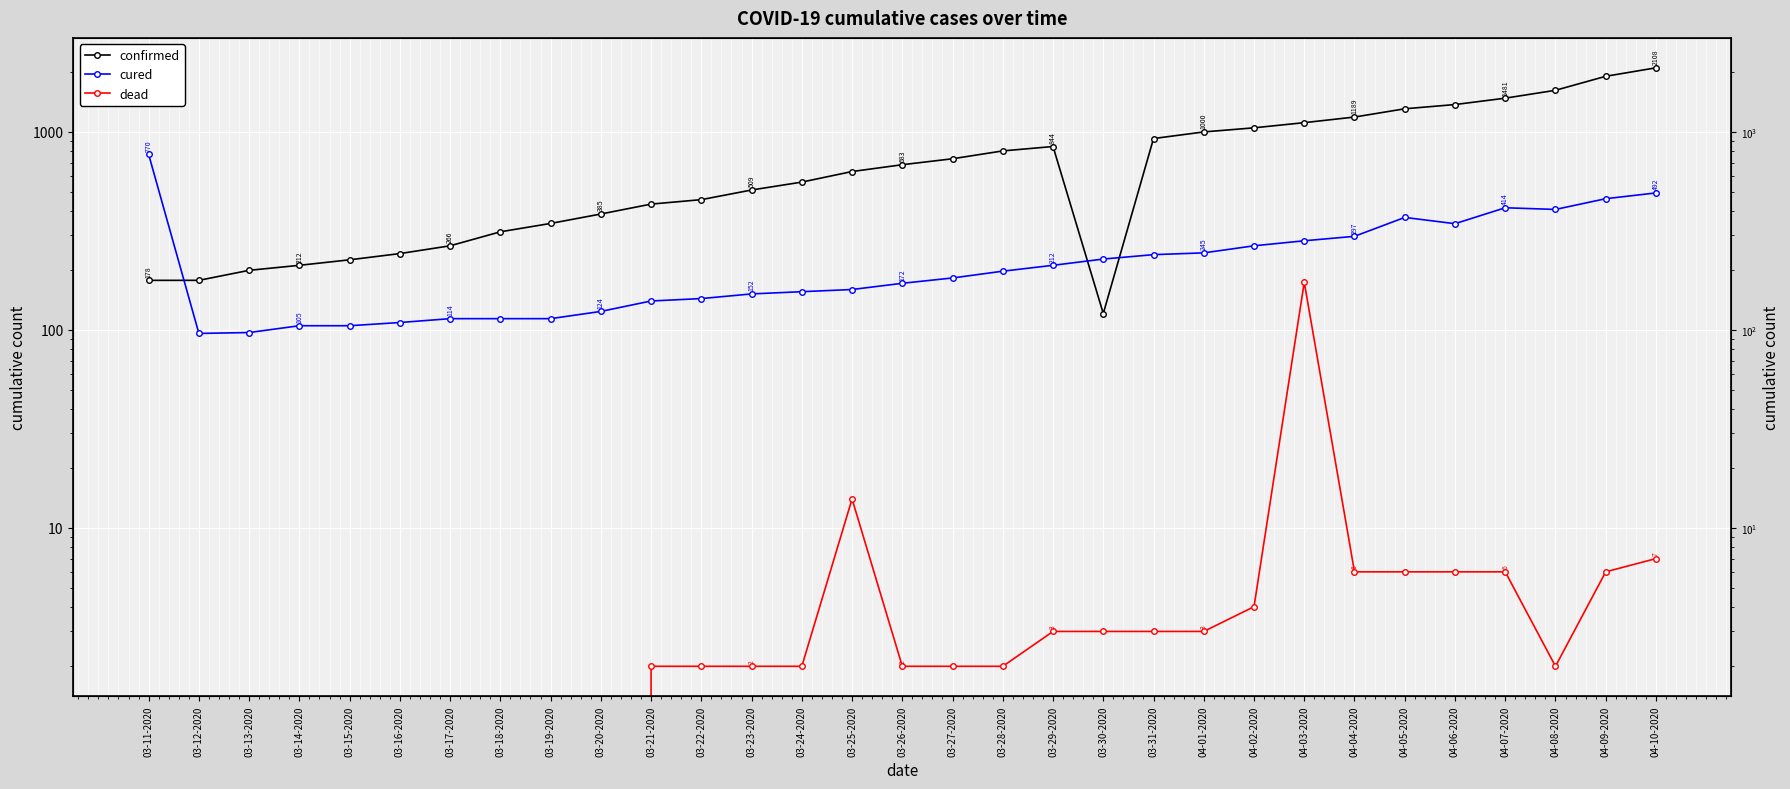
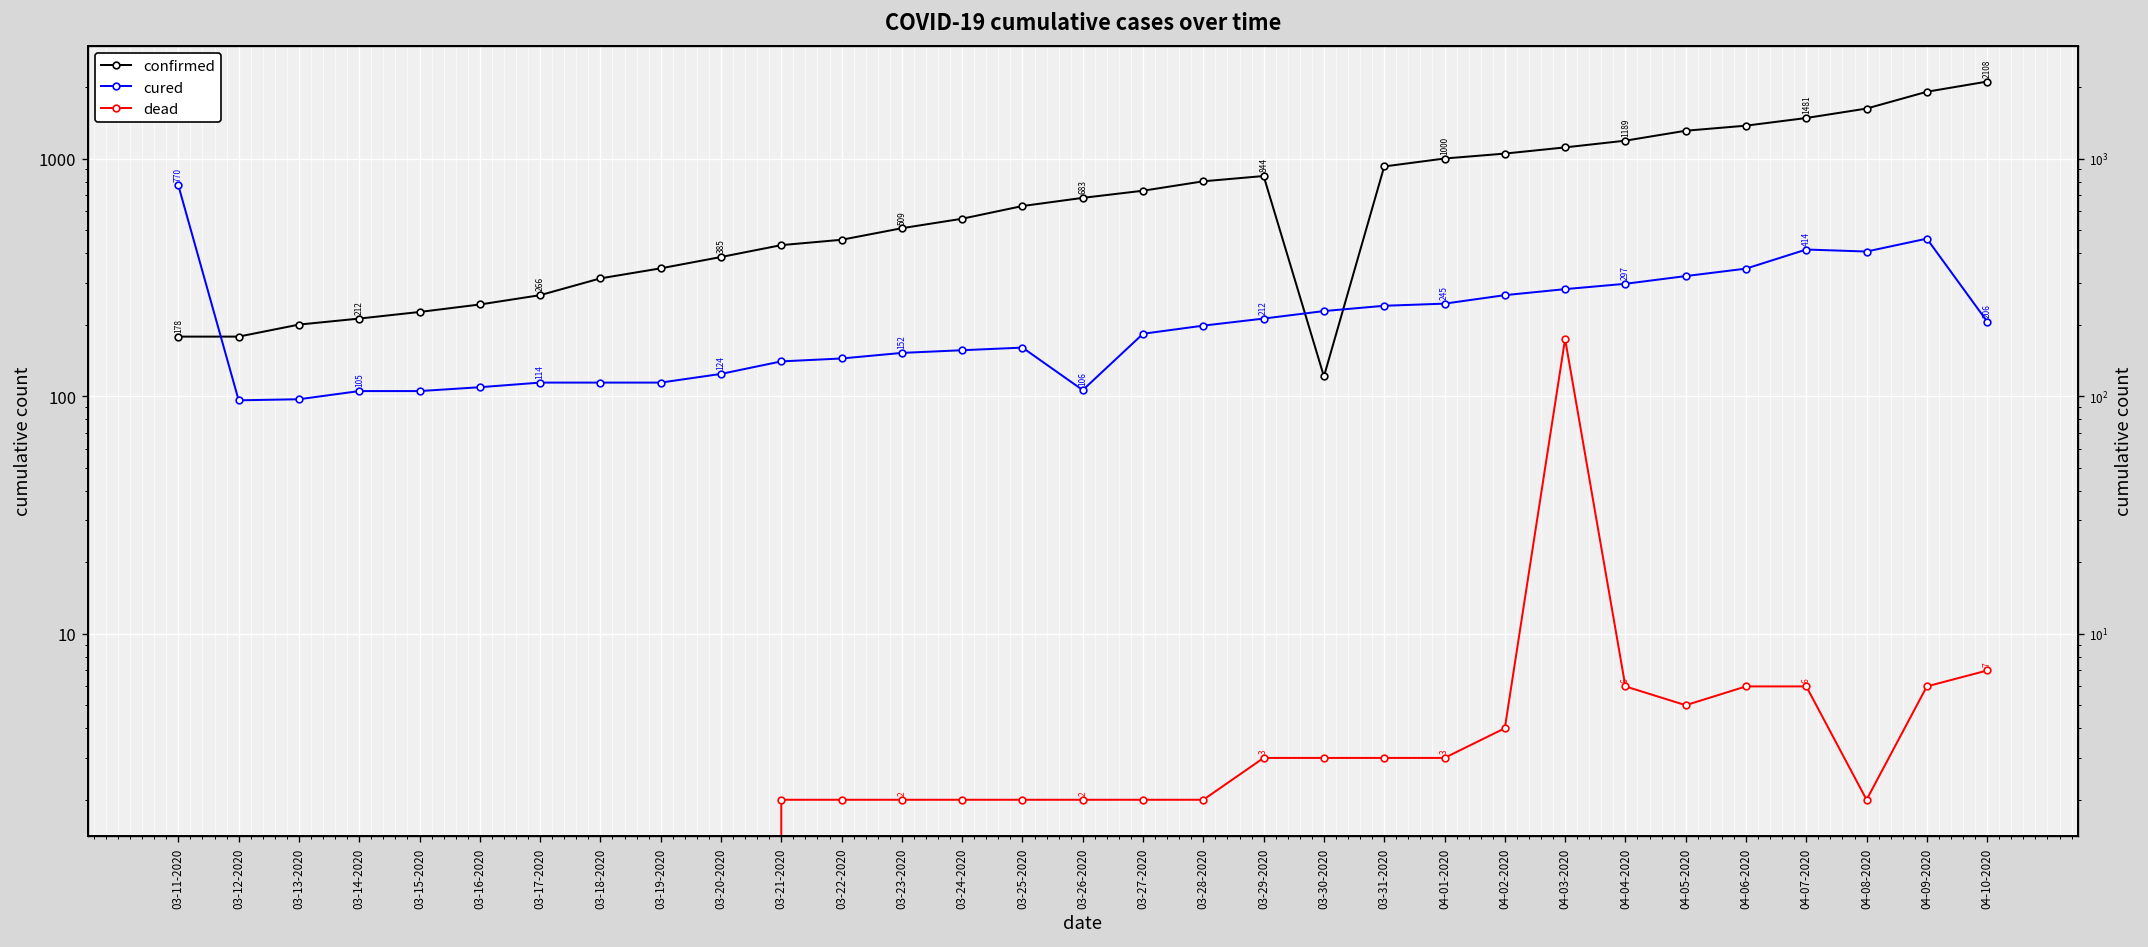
dead, 03-25-2020: 14 -> 2
cured, 03-26-2020: 172 -> 106
cured, 04-05-2020: 370 -> 320
dead, 04-05-2020: 6 -> 5
cured, 04-10-2020: 492 -> 206
